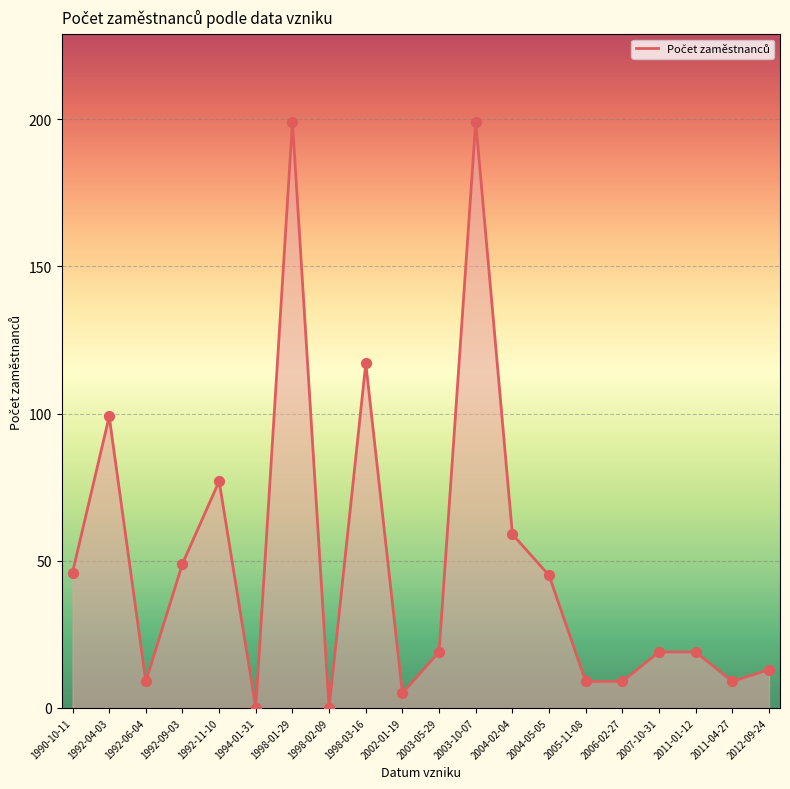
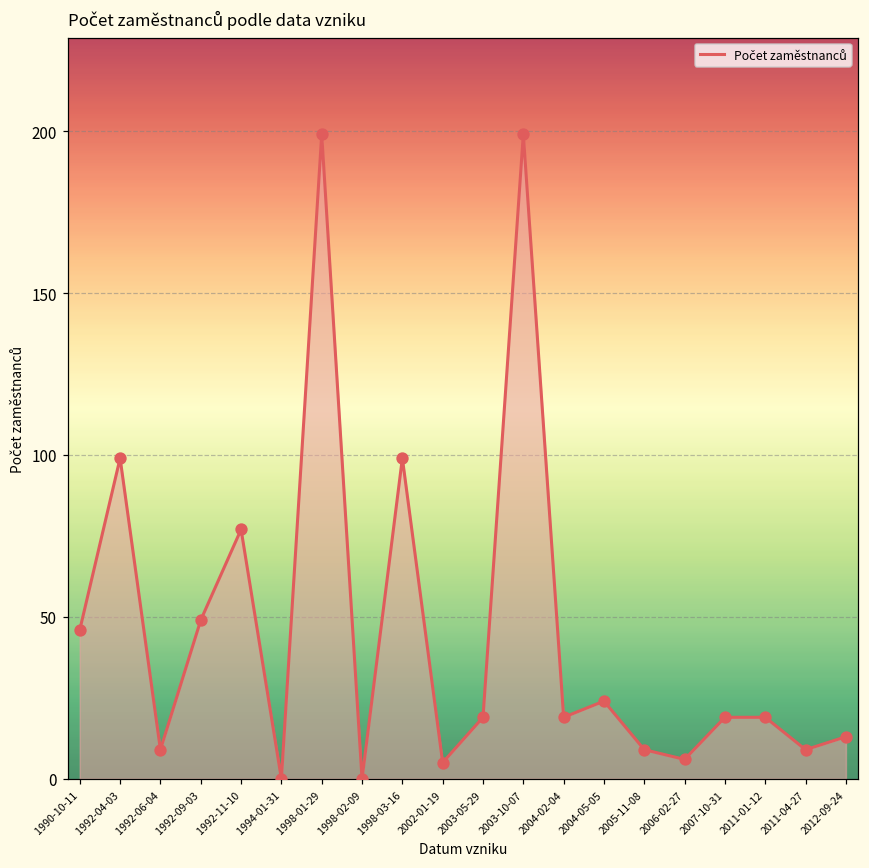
1998-03-16: 117 -> 99
2004-02-04: 59 -> 19
2004-05-05: 45 -> 24
2006-02-27: 9 -> 6
